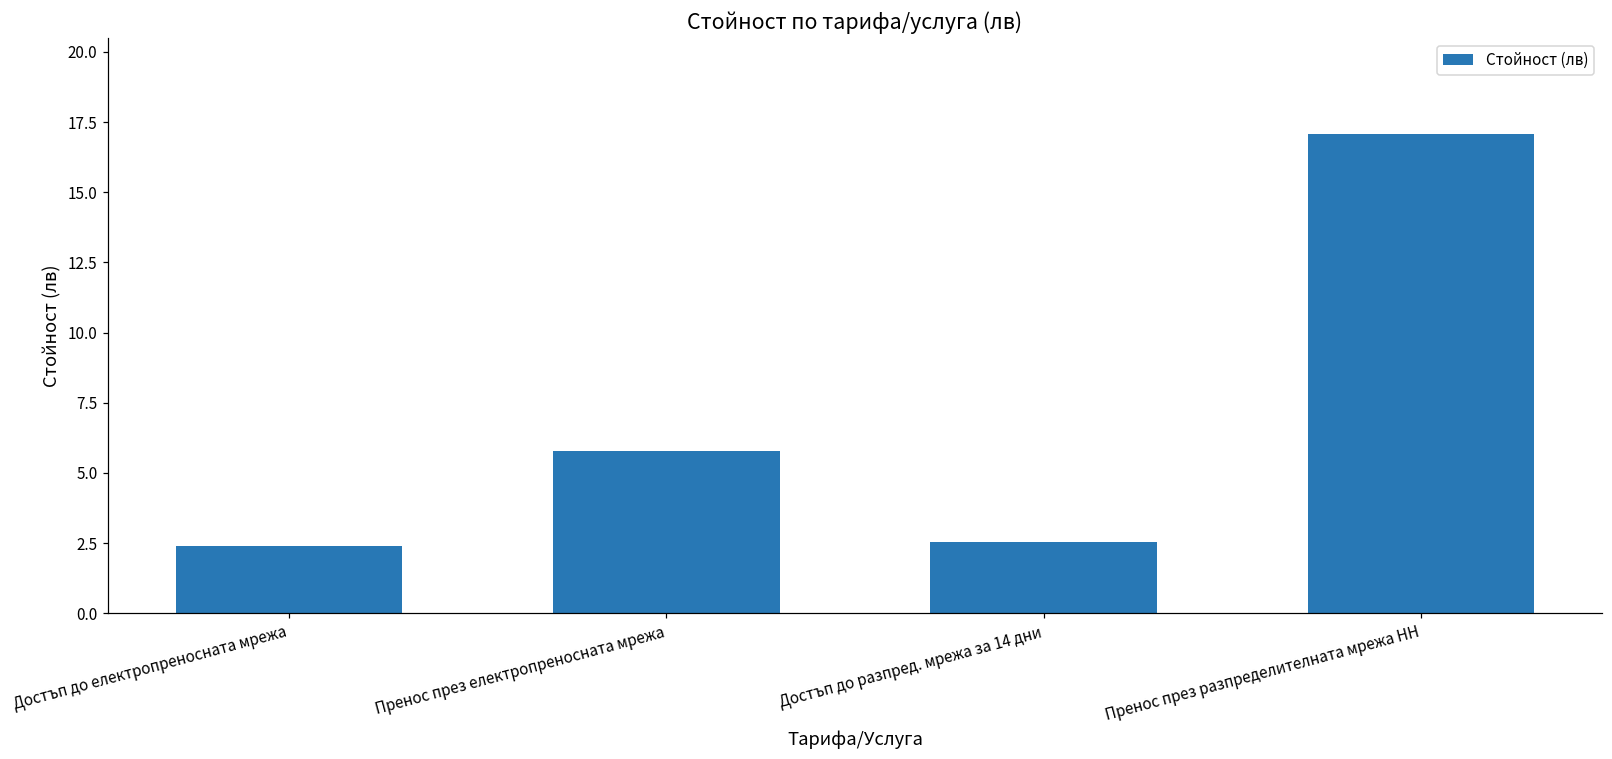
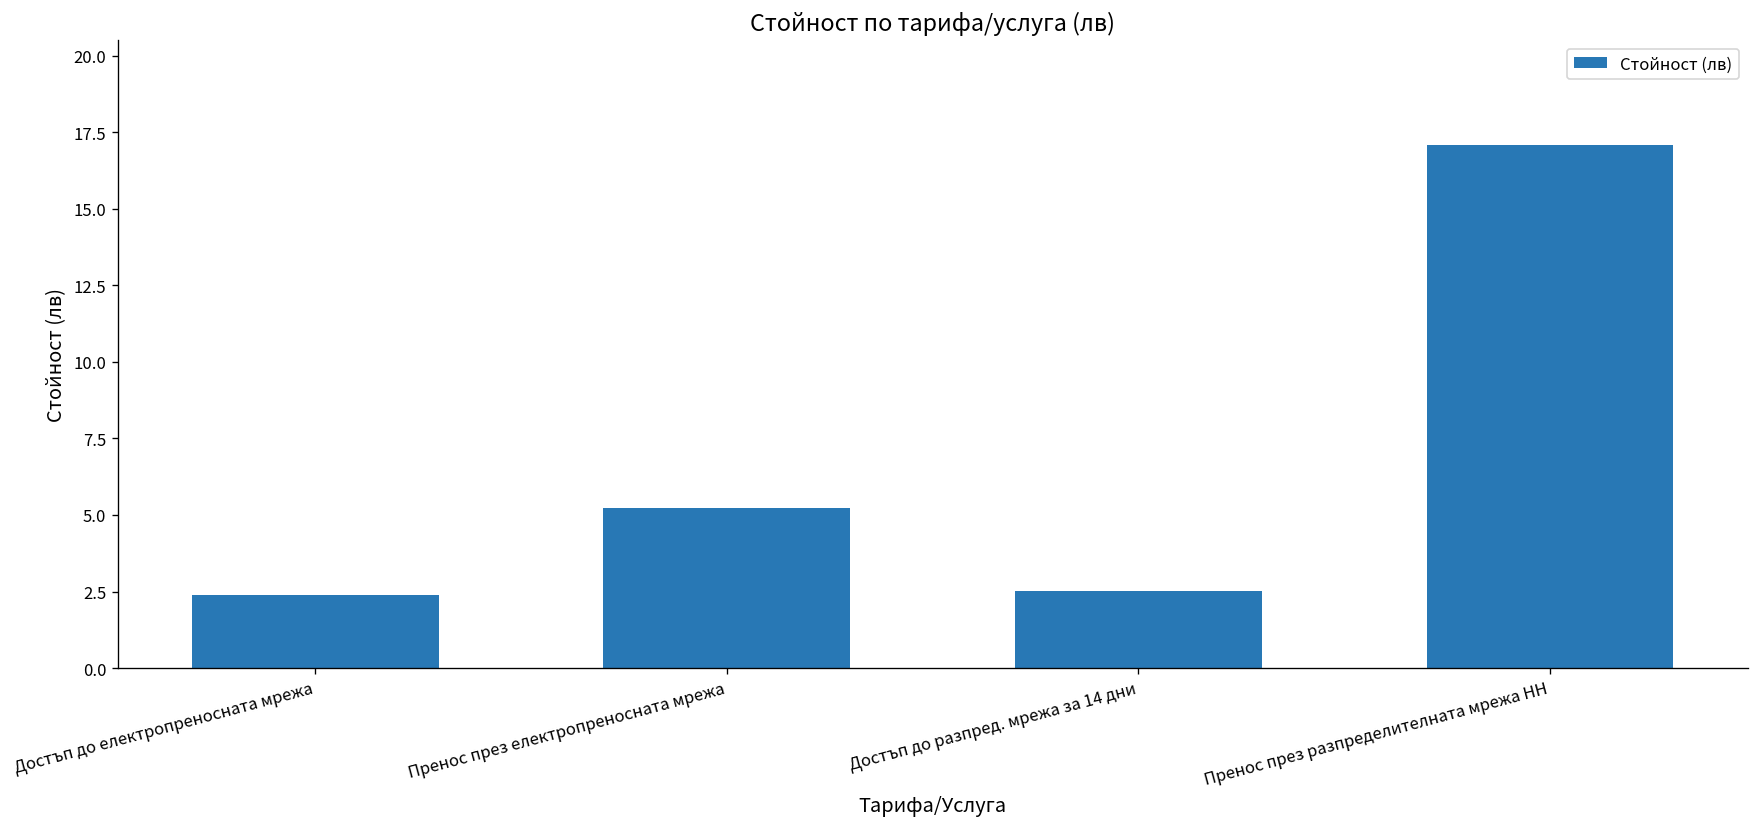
Пренос през електропреносната мрежа: 5.8 -> 5.2
